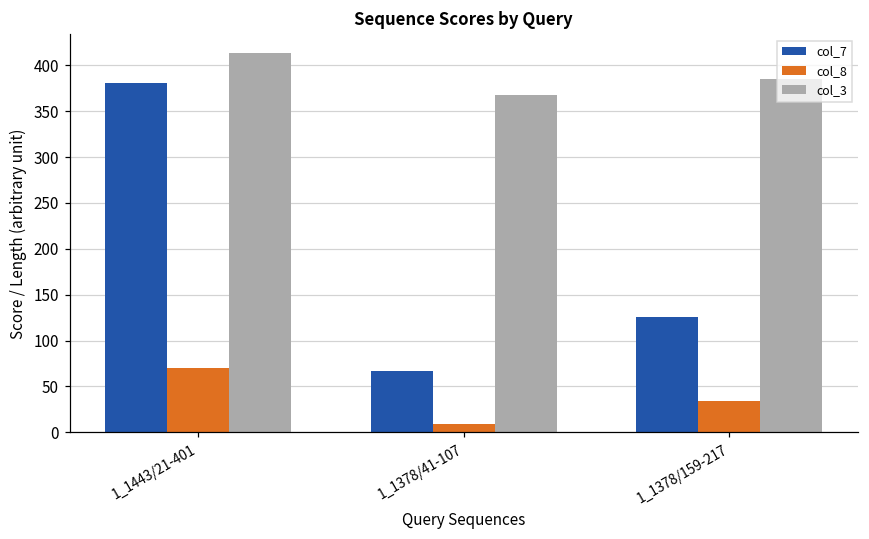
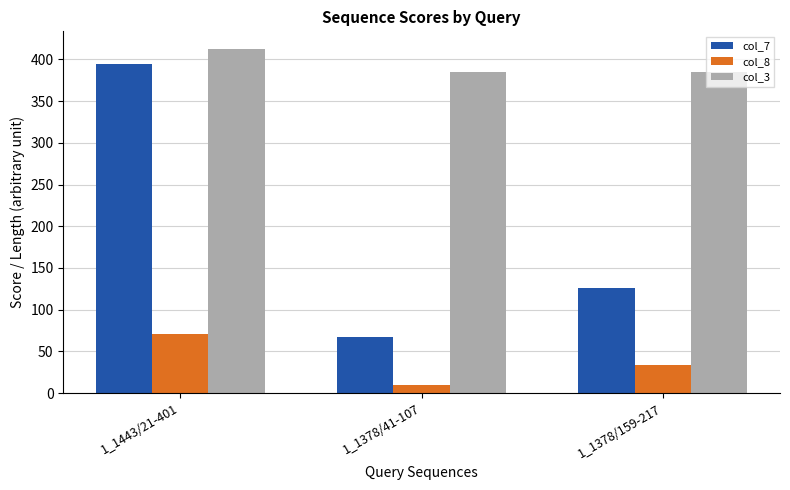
col_7, 1_1443/21-401: 380 -> 390
col_3, 1_1378/41-107: 370 -> 390
